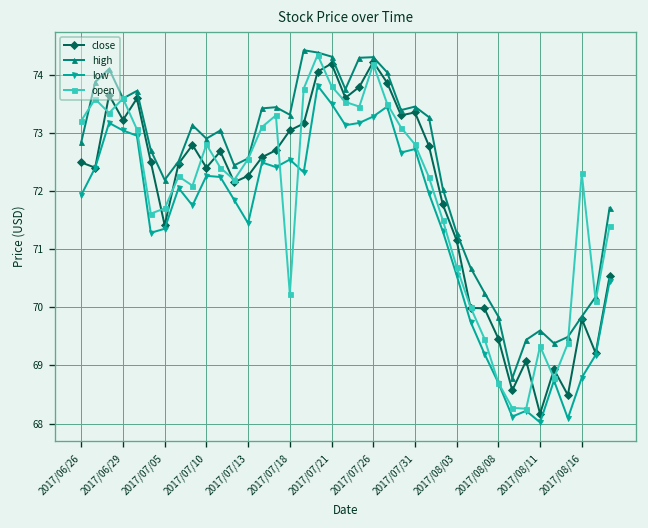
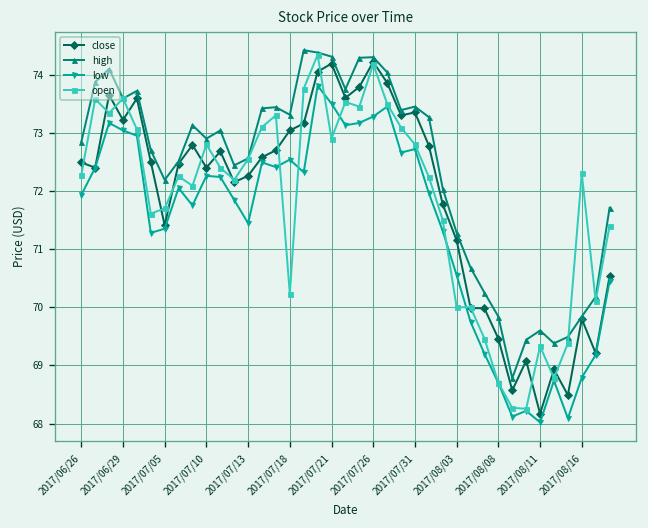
open, 2017/06/26: 73.2 -> 72.3
open, 2017/07/21: 73.8 -> 72.9
open, 2017/08/03: 70.7 -> 70.0
